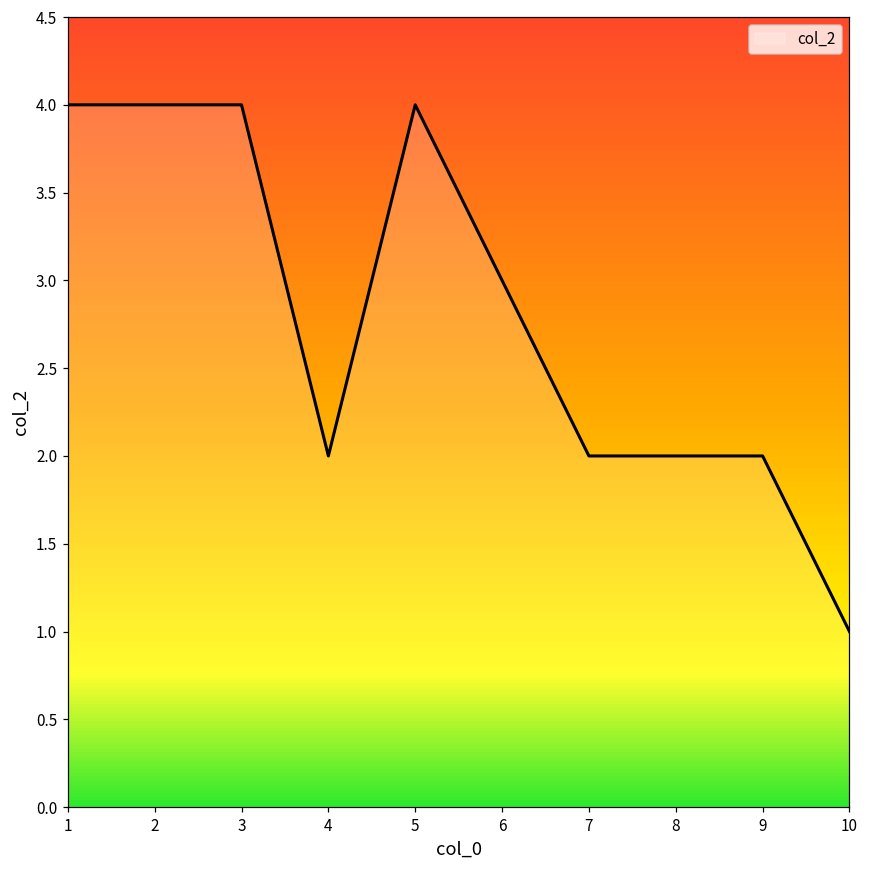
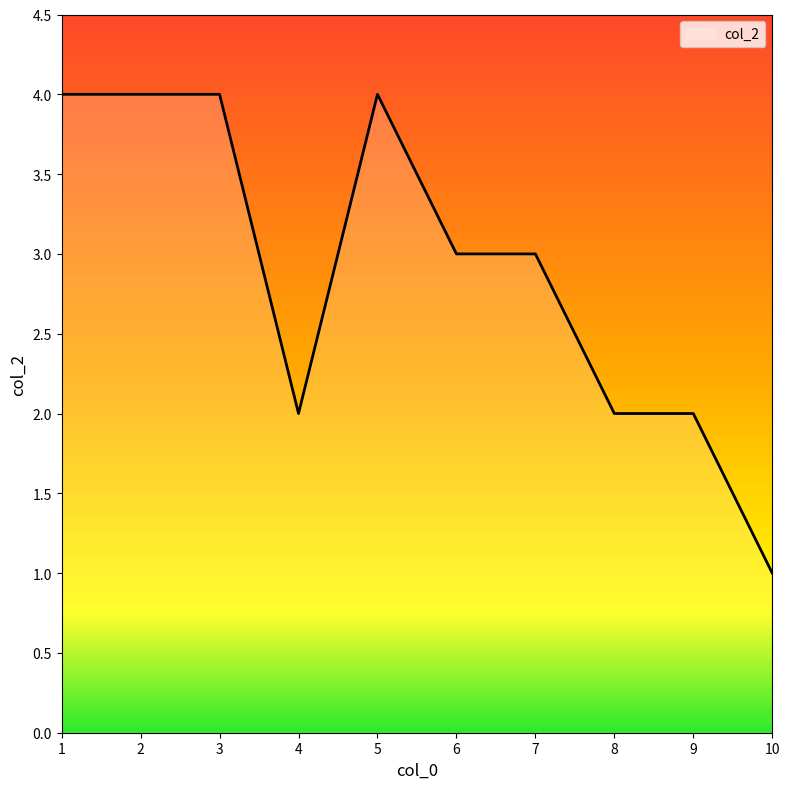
7: 2 -> 3
